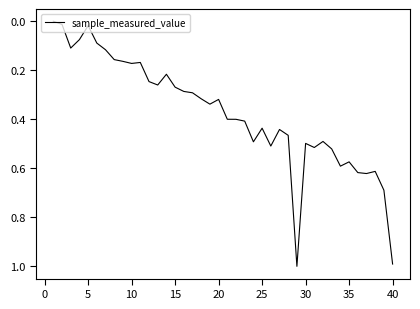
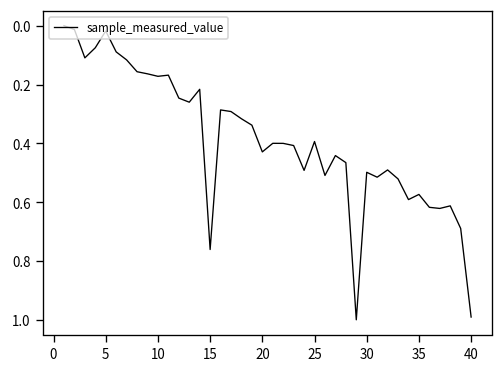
15: 0.27 -> 0.76
20: 0.32 -> 0.43
25: 0.44 -> 0.39
